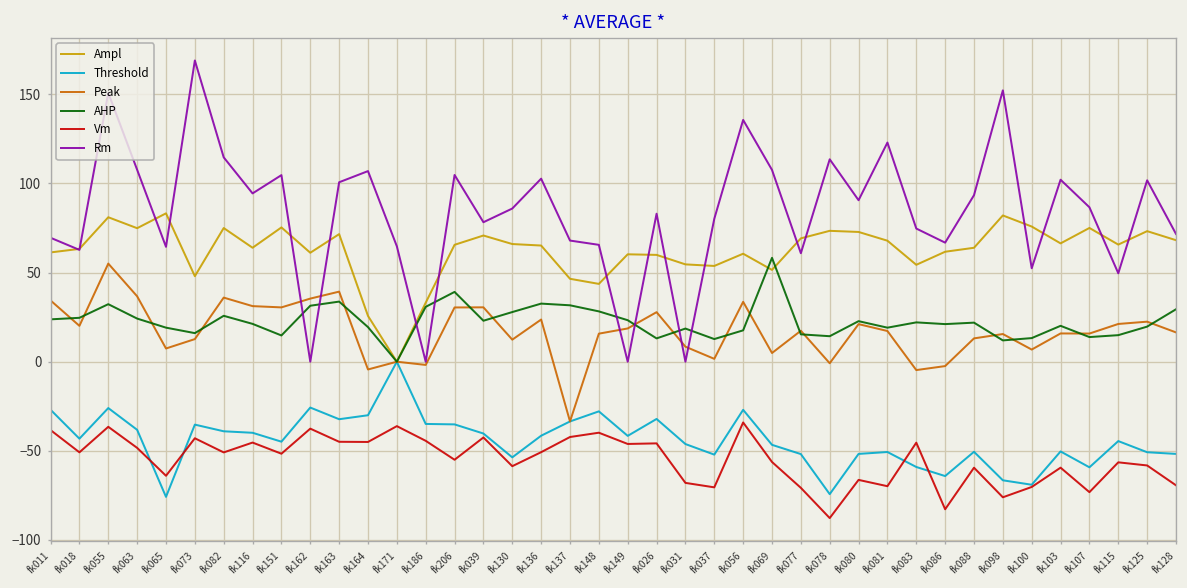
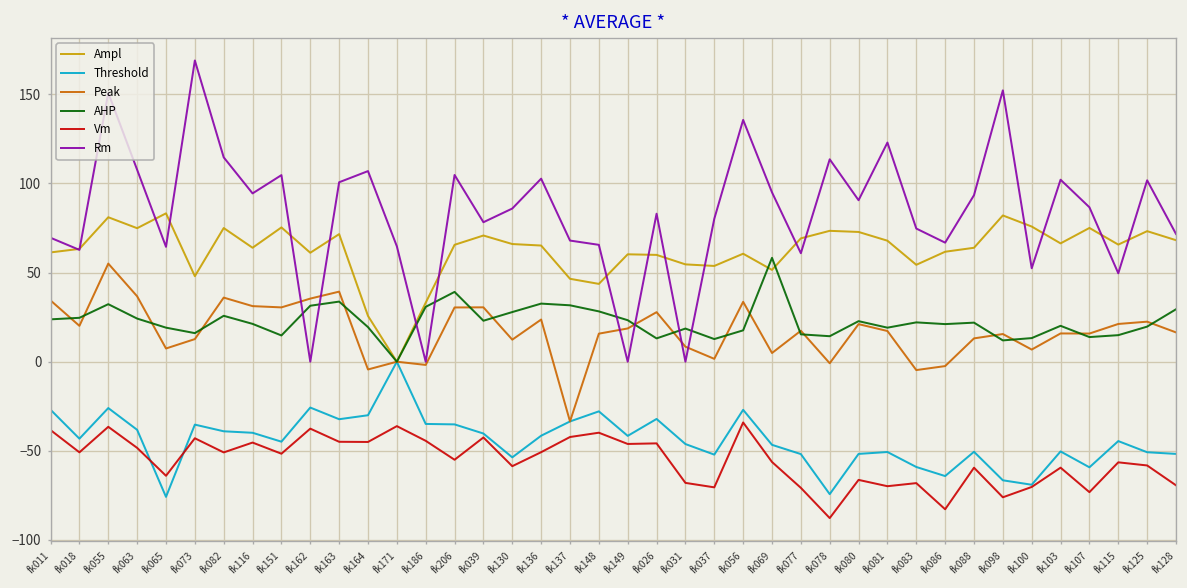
Rm, fk069: 108 -> 95
Vm, fk083: -45 -> -68
